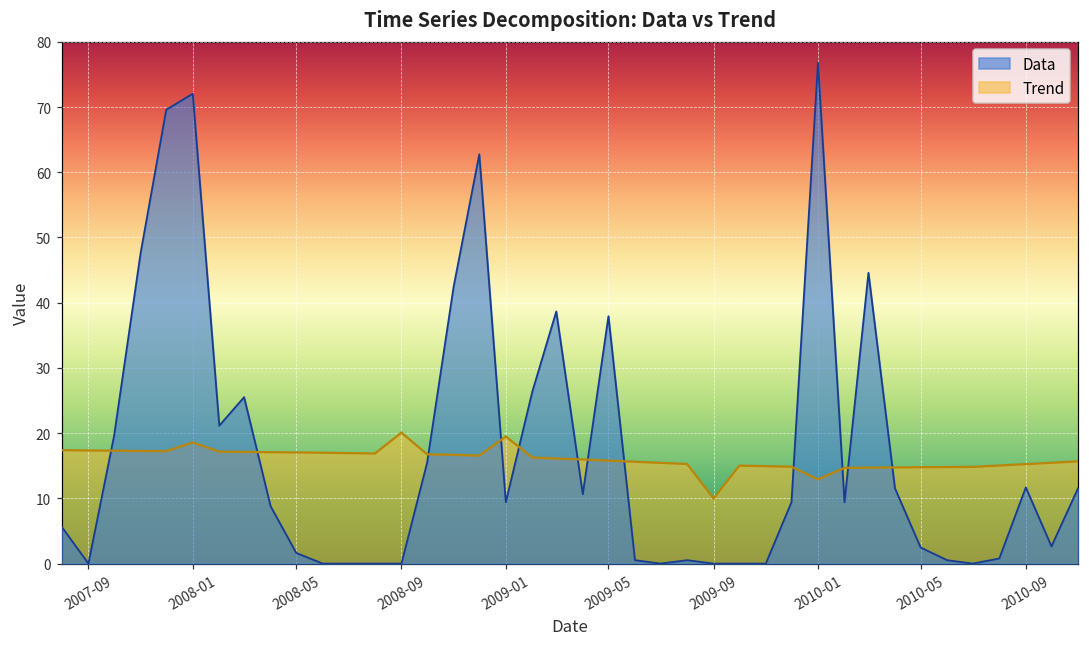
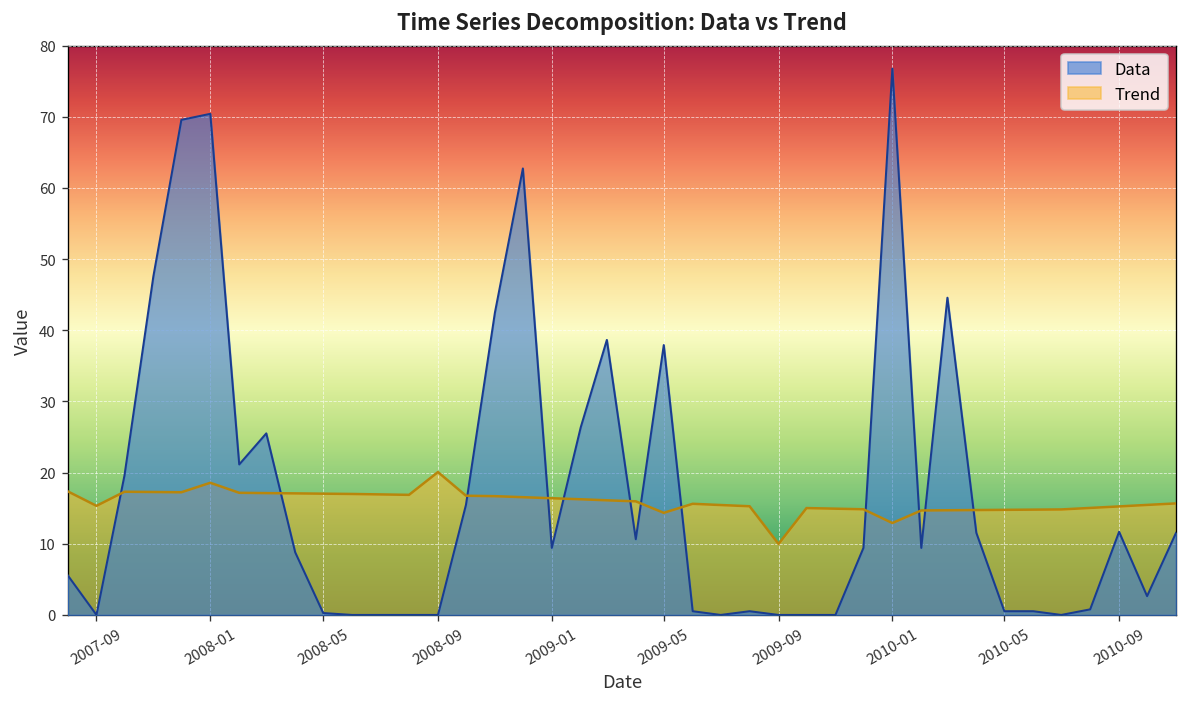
Trend, 2007-09: 17 -> 15
Data, 2008-01: 72 -> 70
Data, 2008-05: 2 -> 0
Trend, 2009-01: 19 -> 16
Trend, 2009-05: 16 -> 14
Data, 2010-05: 2 -> 1
